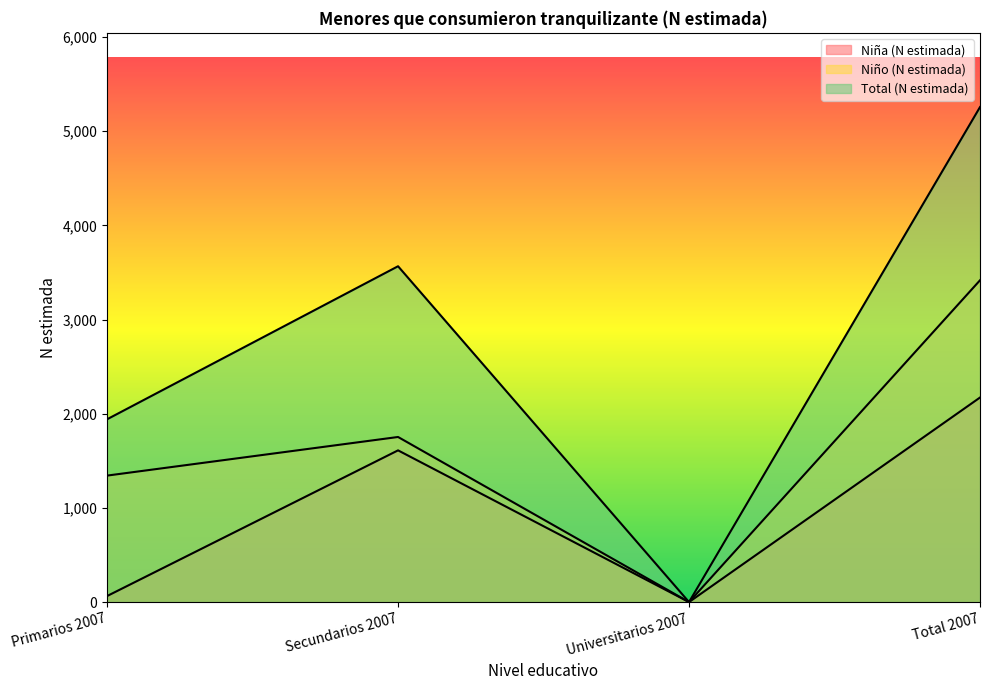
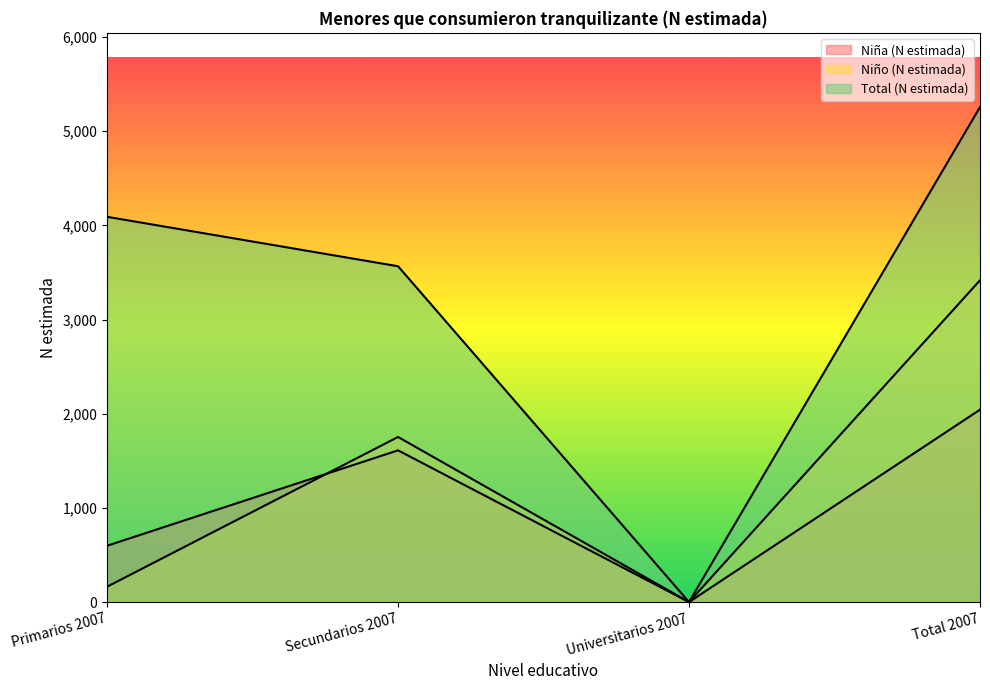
Niña (N estimada), Primarios 2007: 100 -> 600
Niño (N estimada), Primarios 2007: 1,300 -> 200
Total (N estimada), Primarios 2007: 1,900 -> 4,100
Niña (N estimada), Total 2007: 2,200 -> 2,000
